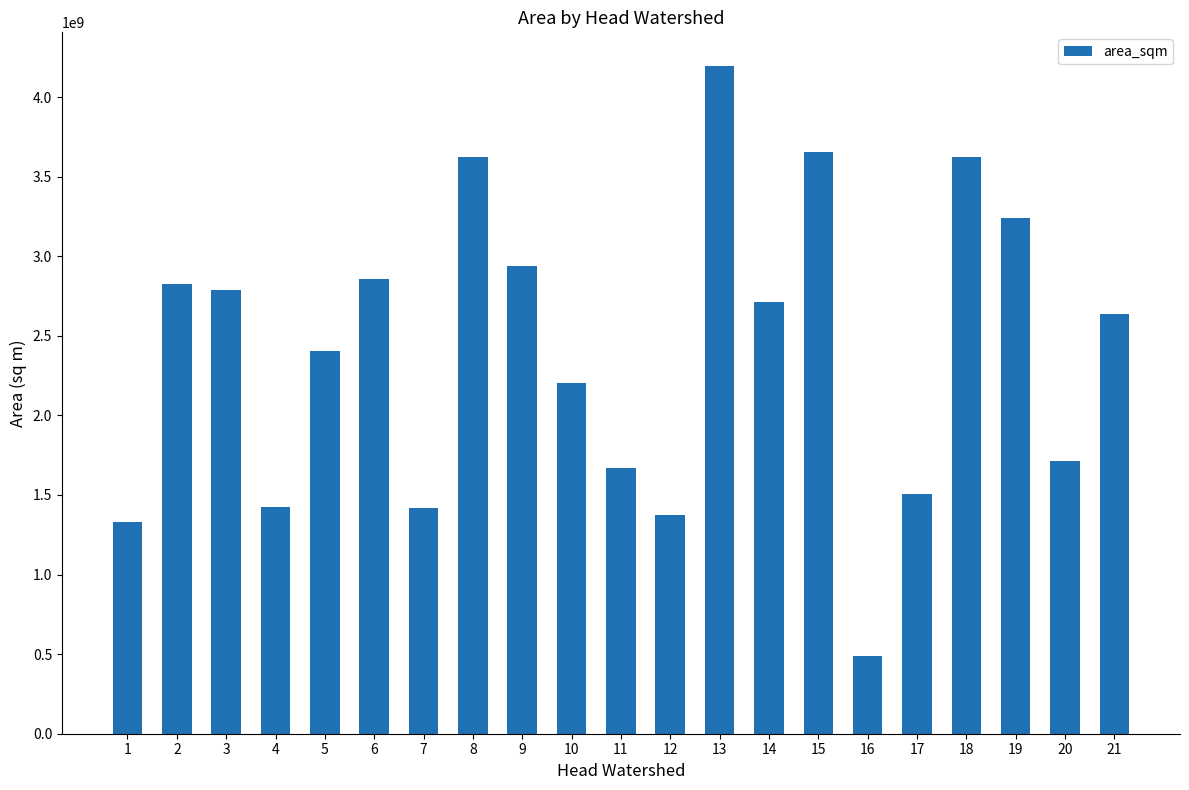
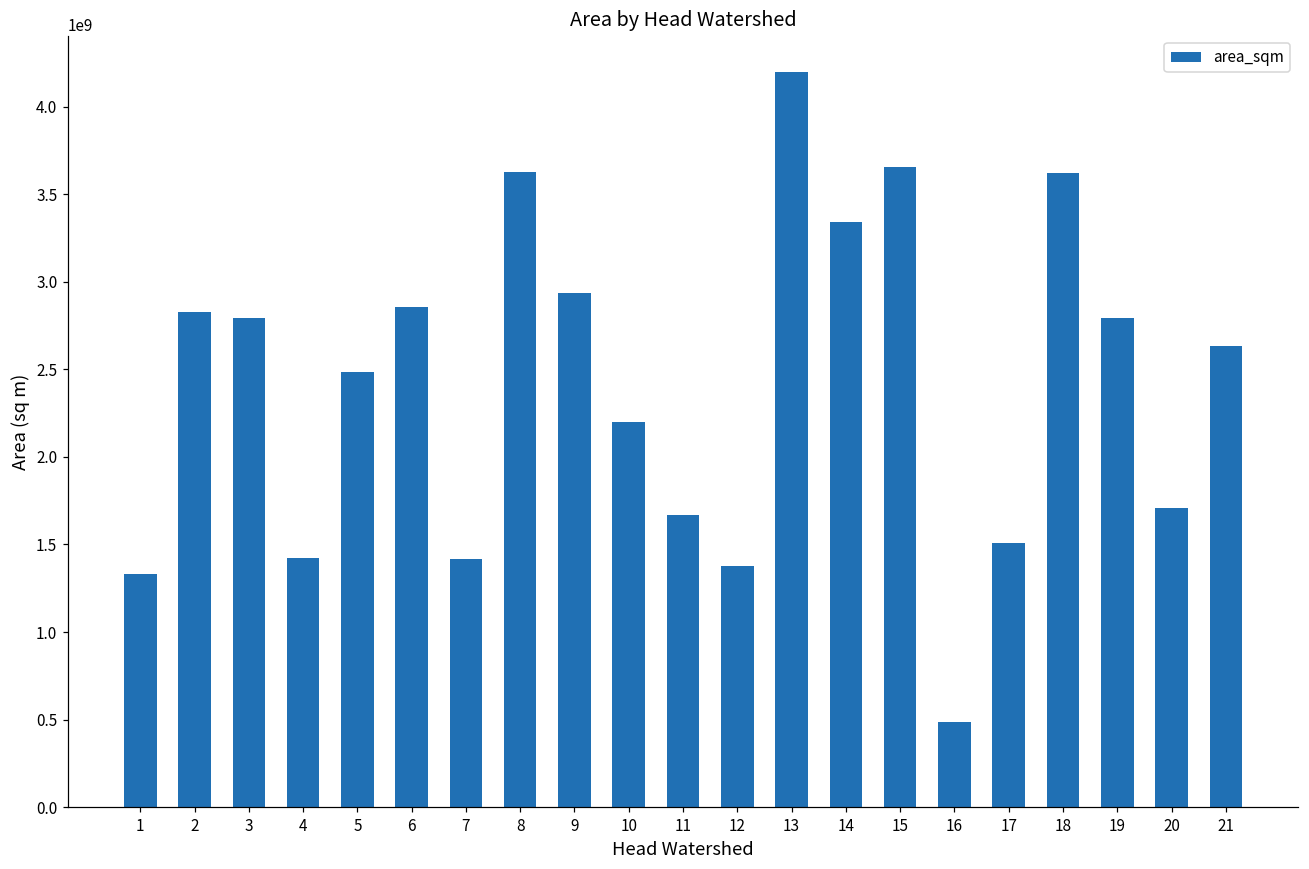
5: 2400000000 -> 2480000000
14: 2710000000 -> 3340000000
19: 3240000000 -> 2790000000
